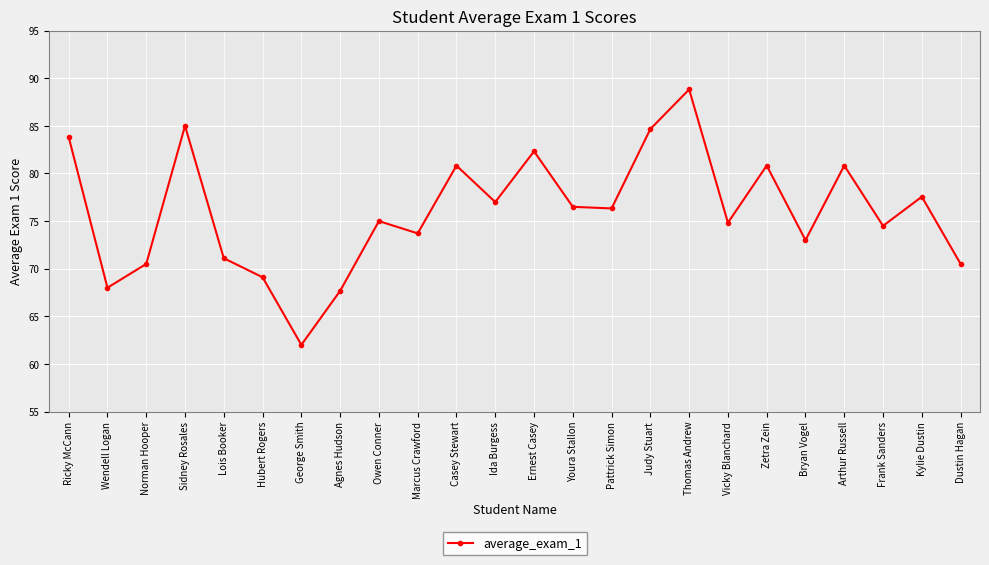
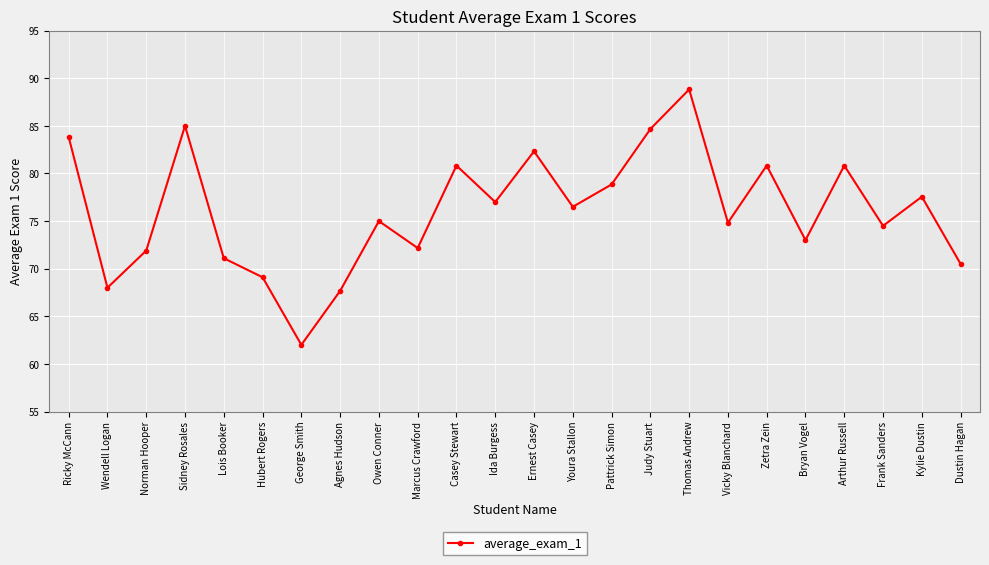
Norman Hooper: 71 -> 72
Marcus Crawford: 74 -> 72
Pattrick Simon: 76 -> 79
